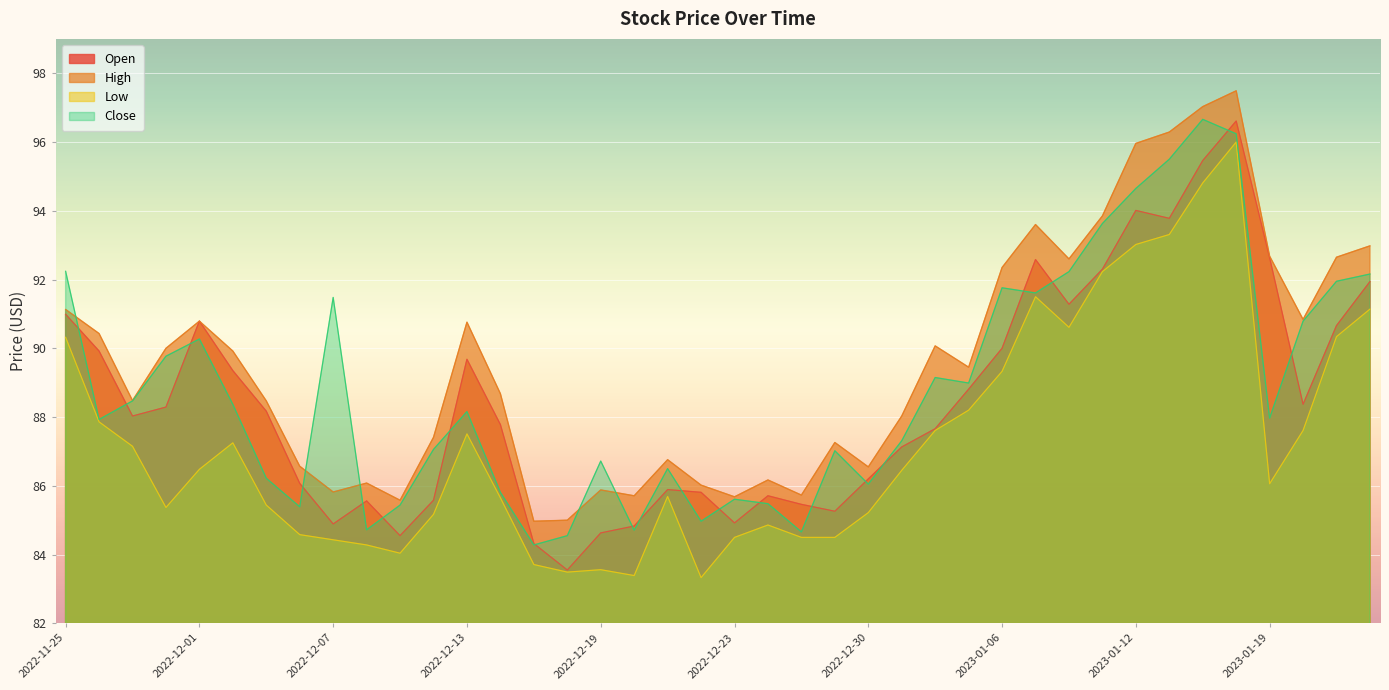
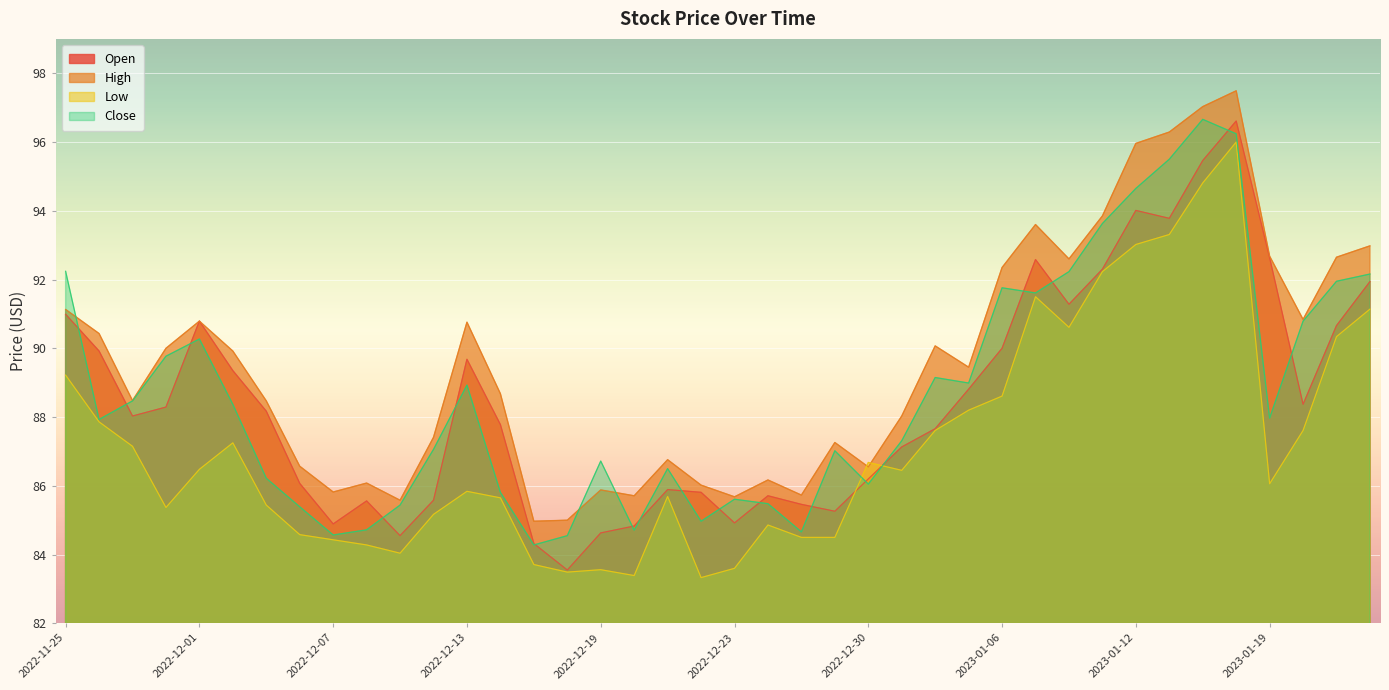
Low, 2022-11-25: 90.3 -> 89.2
Close, 2022-12-07: 91.5 -> 84.6
Low, 2022-12-13: 87.5 -> 85.8
Close, 2022-12-13: 88.2 -> 88.9
Low, 2022-12-23: 84.5 -> 83.6
Low, 2022-12-30: 85.2 -> 86.7
Low, 2023-01-06: 89.3 -> 88.6
